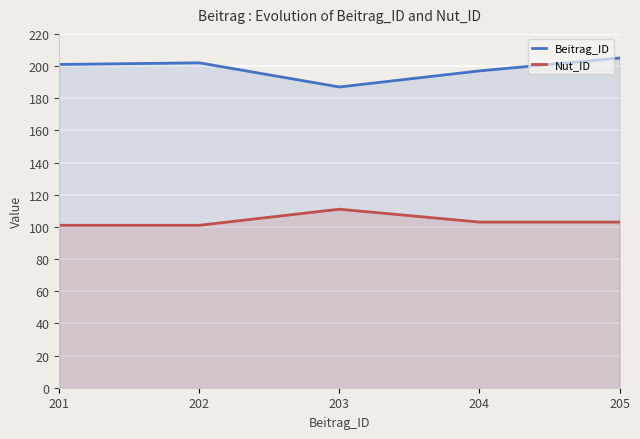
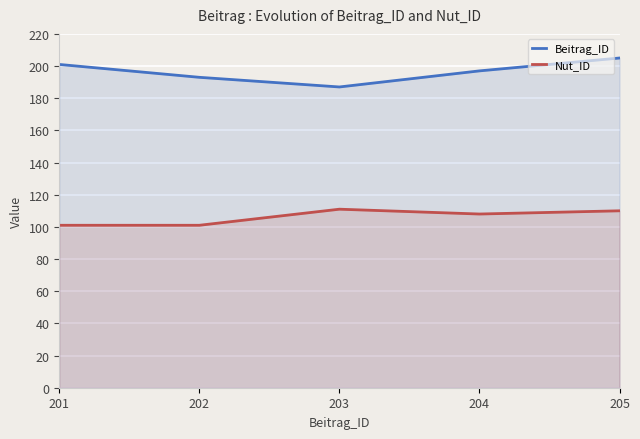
Beitrag_ID, 202: 202 -> 193
Nut_ID, 204: 103 -> 108
Nut_ID, 205: 103 -> 110
